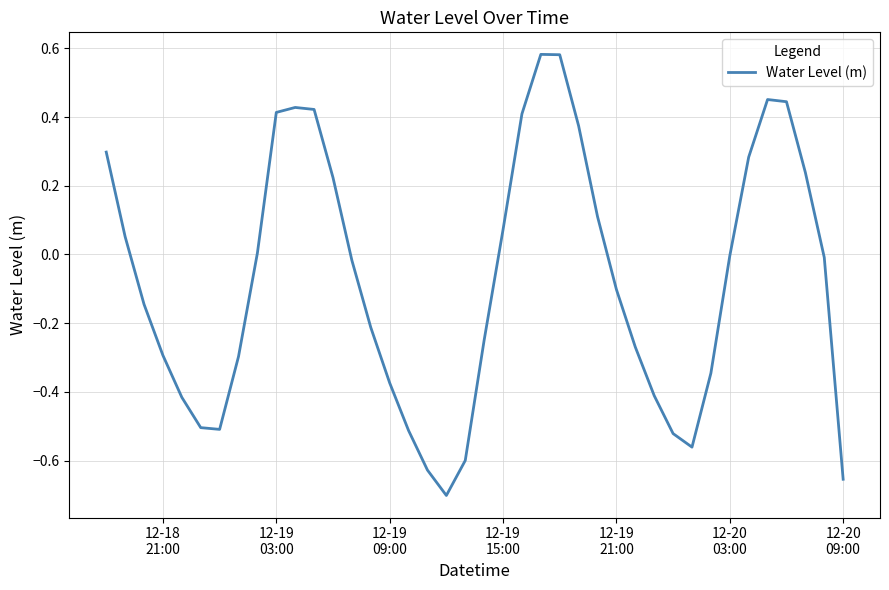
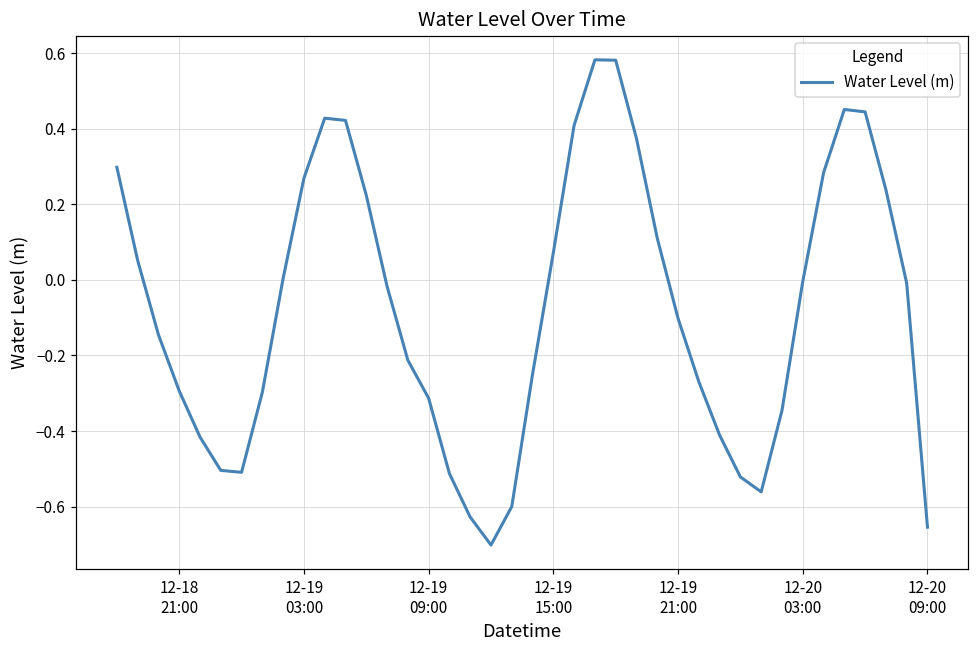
12-19 03:00: 0.41 -> 0.27
12-19 09:00: -0.37 -> -0.31
